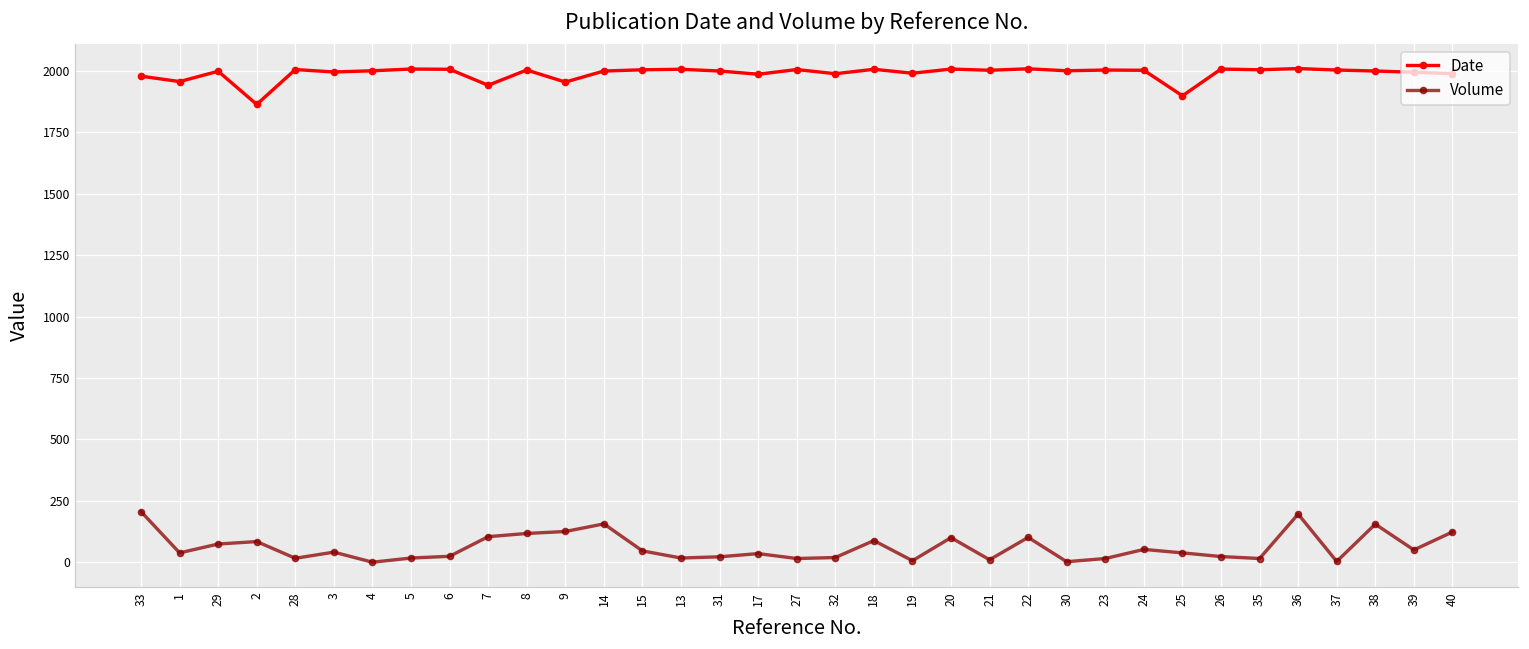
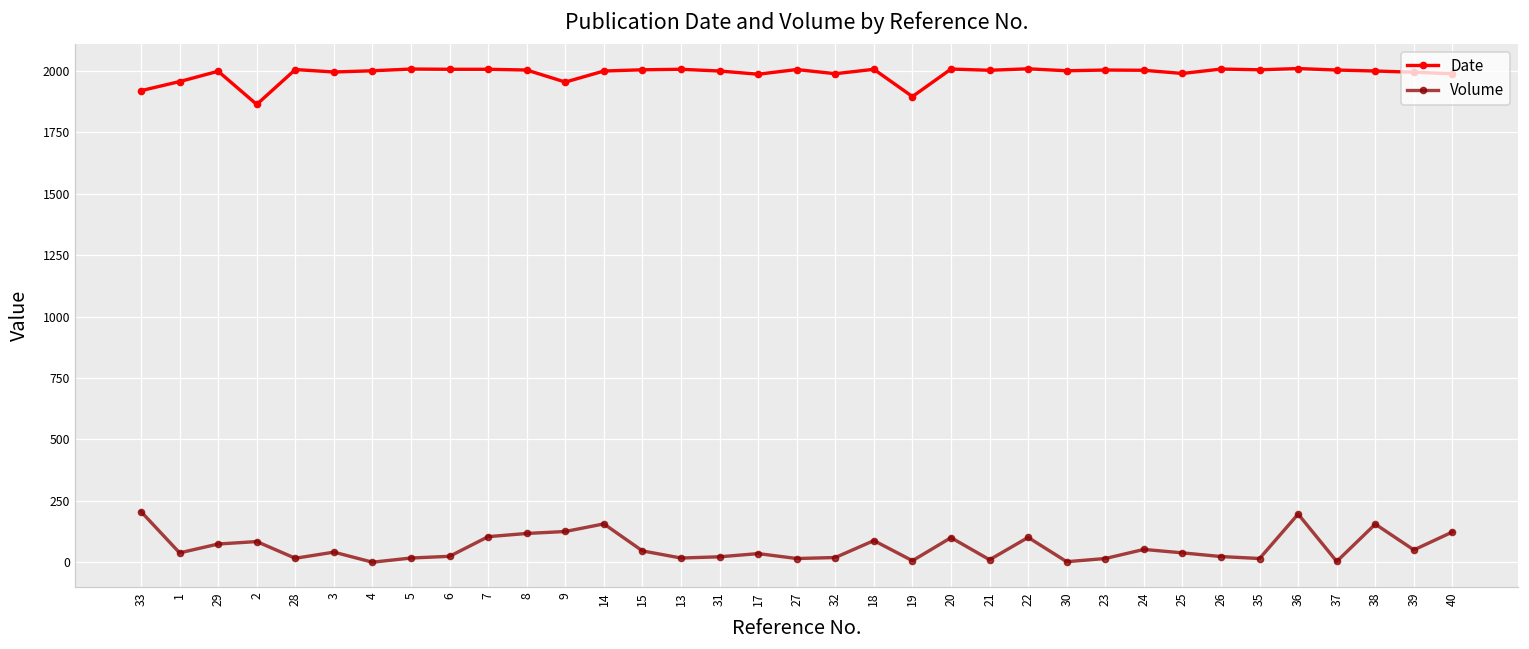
Date, 33: 1980 -> 1920
Date, 7: 1940 -> 2010
Date, 19: 1990 -> 1900
Date, 25: 1900 -> 1990
